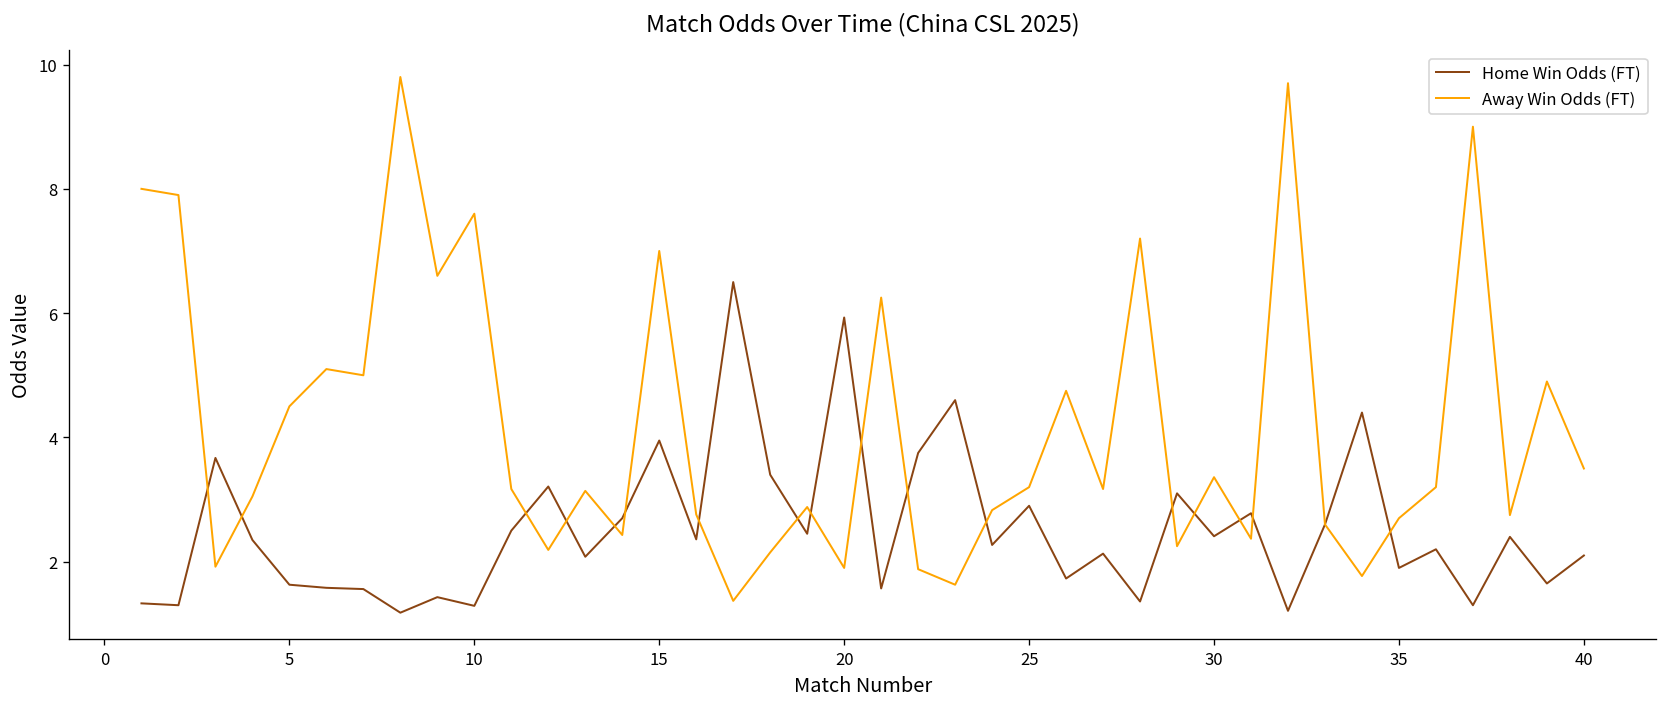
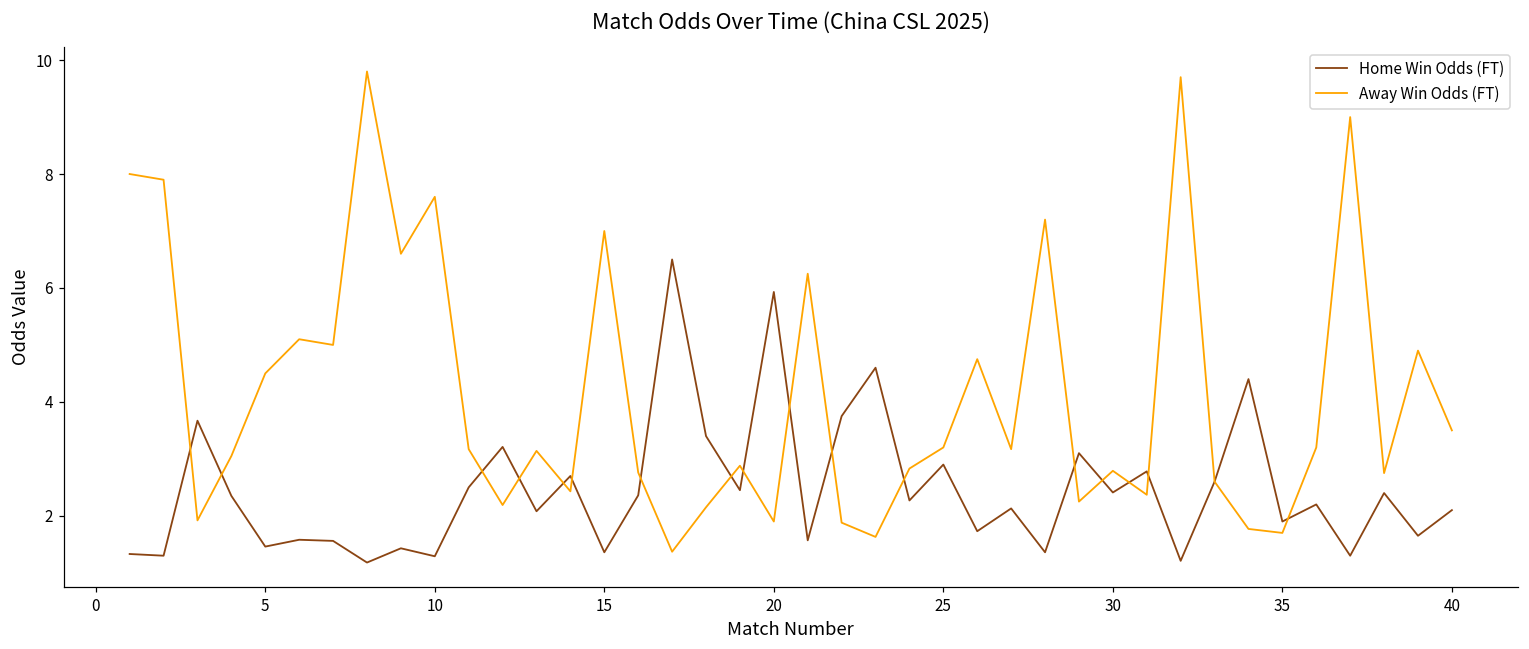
Home Win Odds (FT), 5: 1.6 -> 1.5
Home Win Odds (FT), 15: 4.0 -> 1.4
Away Win Odds (FT), 30: 3.4 -> 2.8
Away Win Odds (FT), 35: 2.7 -> 1.7
